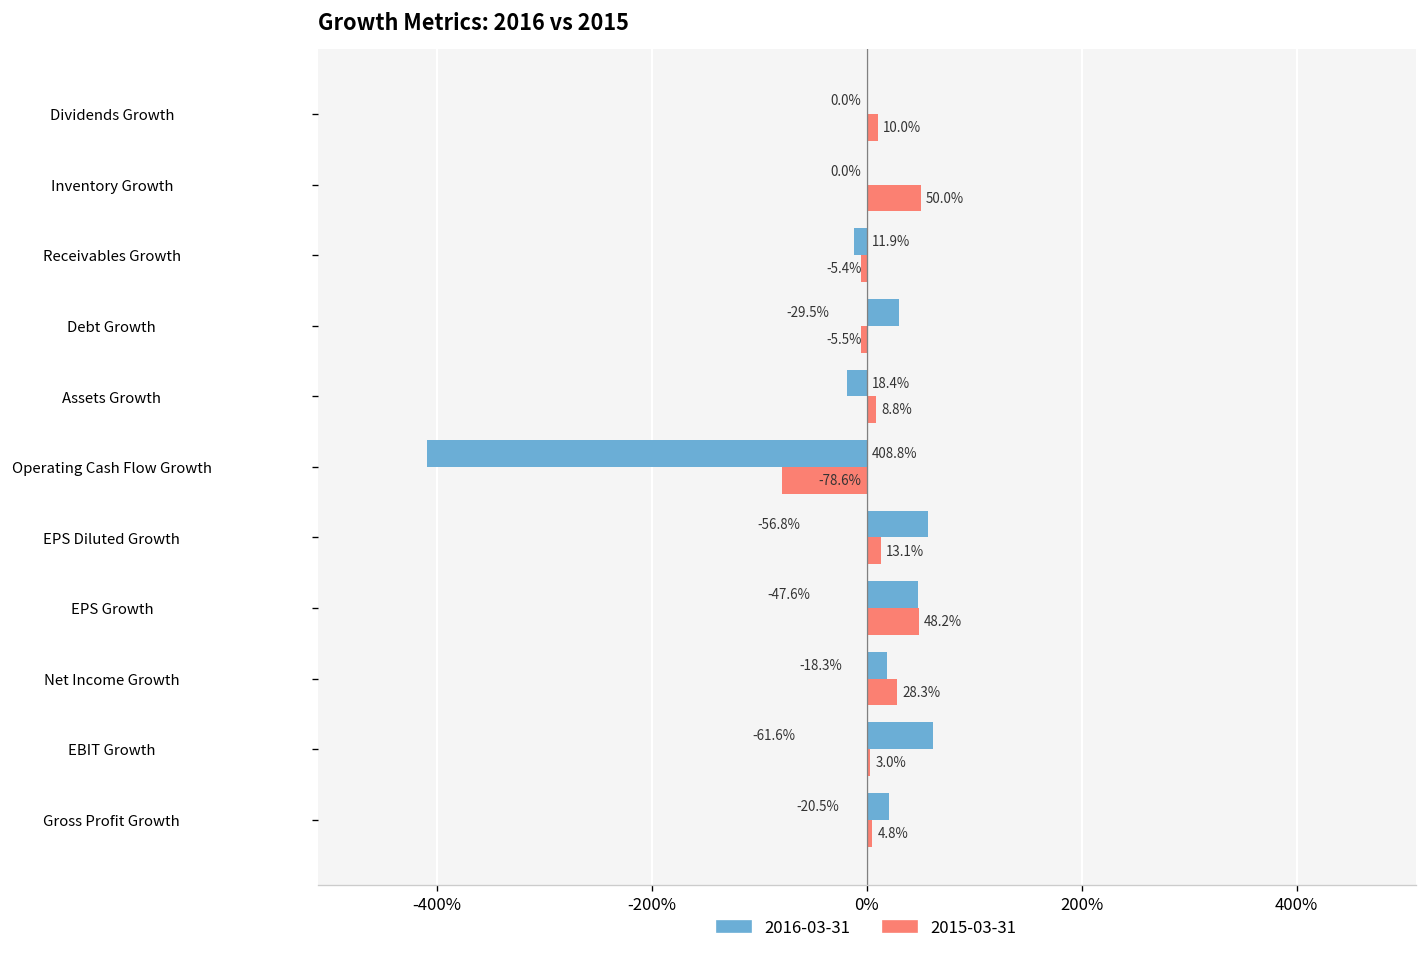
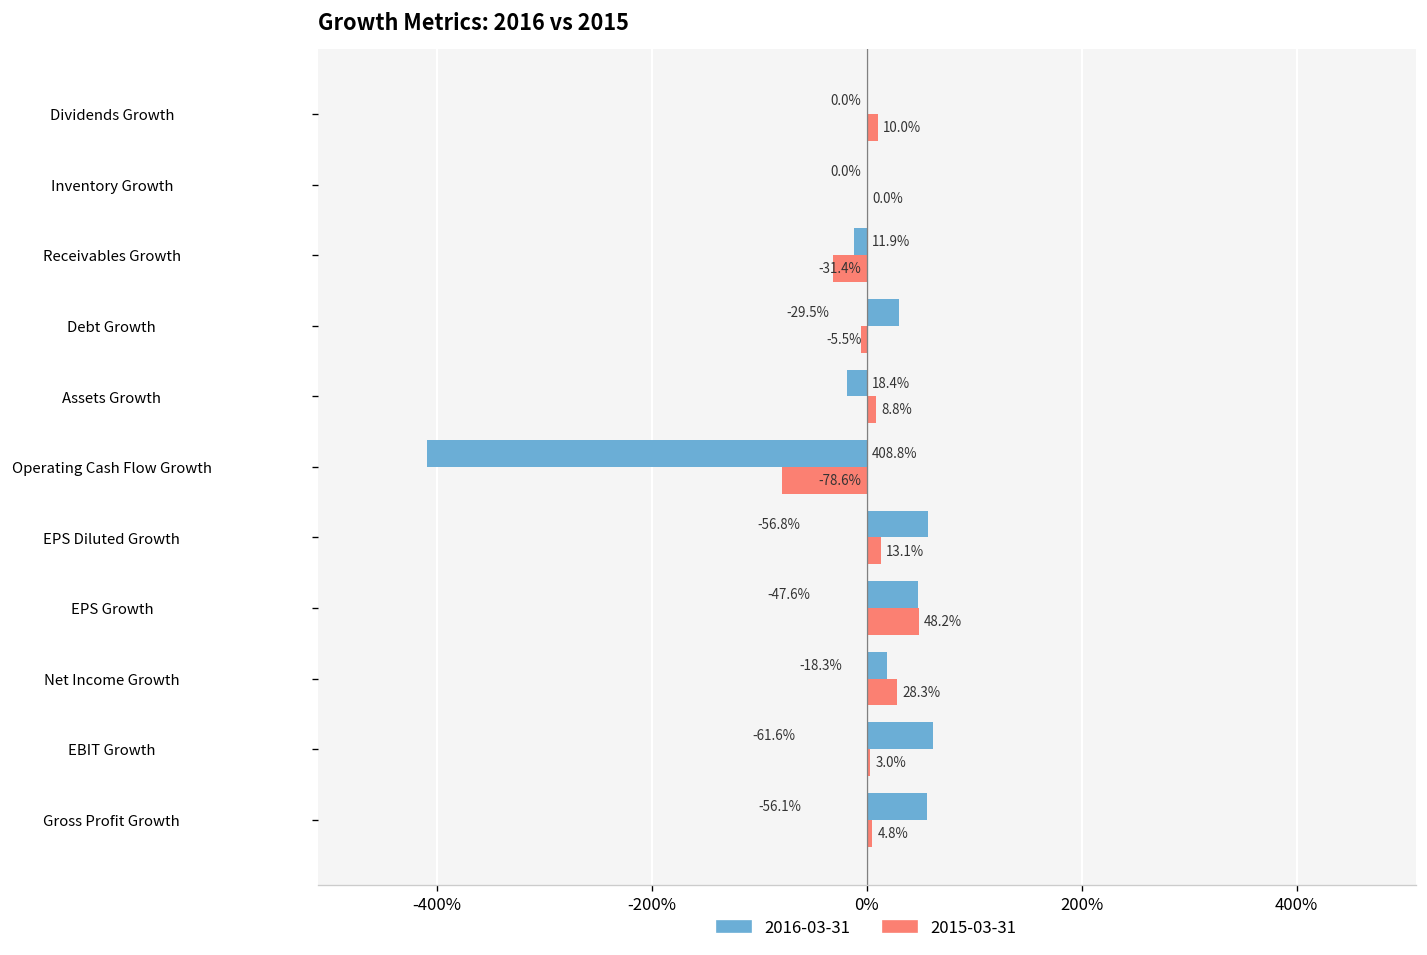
2015-03-31, Inventory Growth: 50.0% -> 0.0%
2015-03-31, Receivables Growth: -5.4% -> -31.4%
2016-03-31, Gross Profit Growth: -20.5% -> -56.1%
